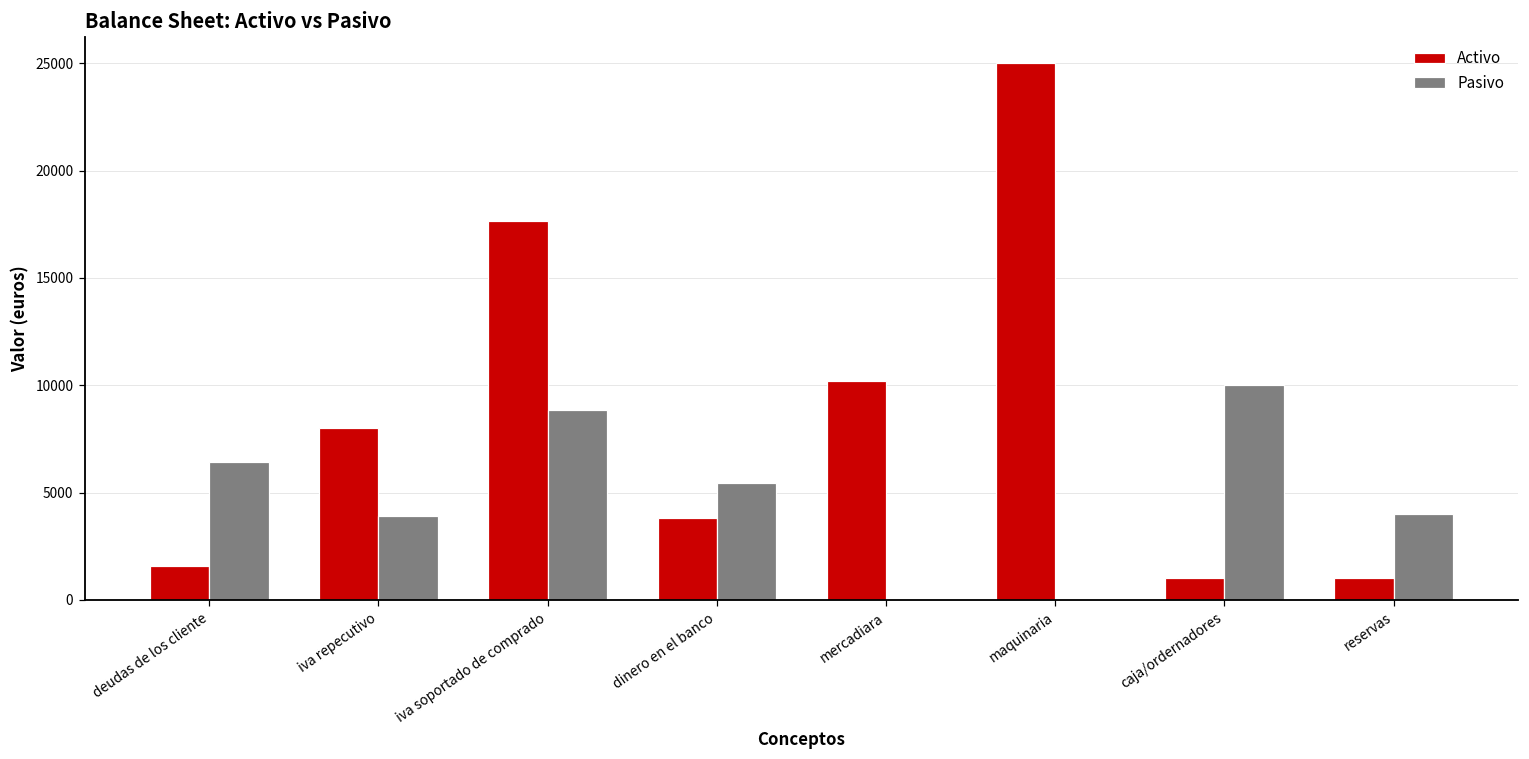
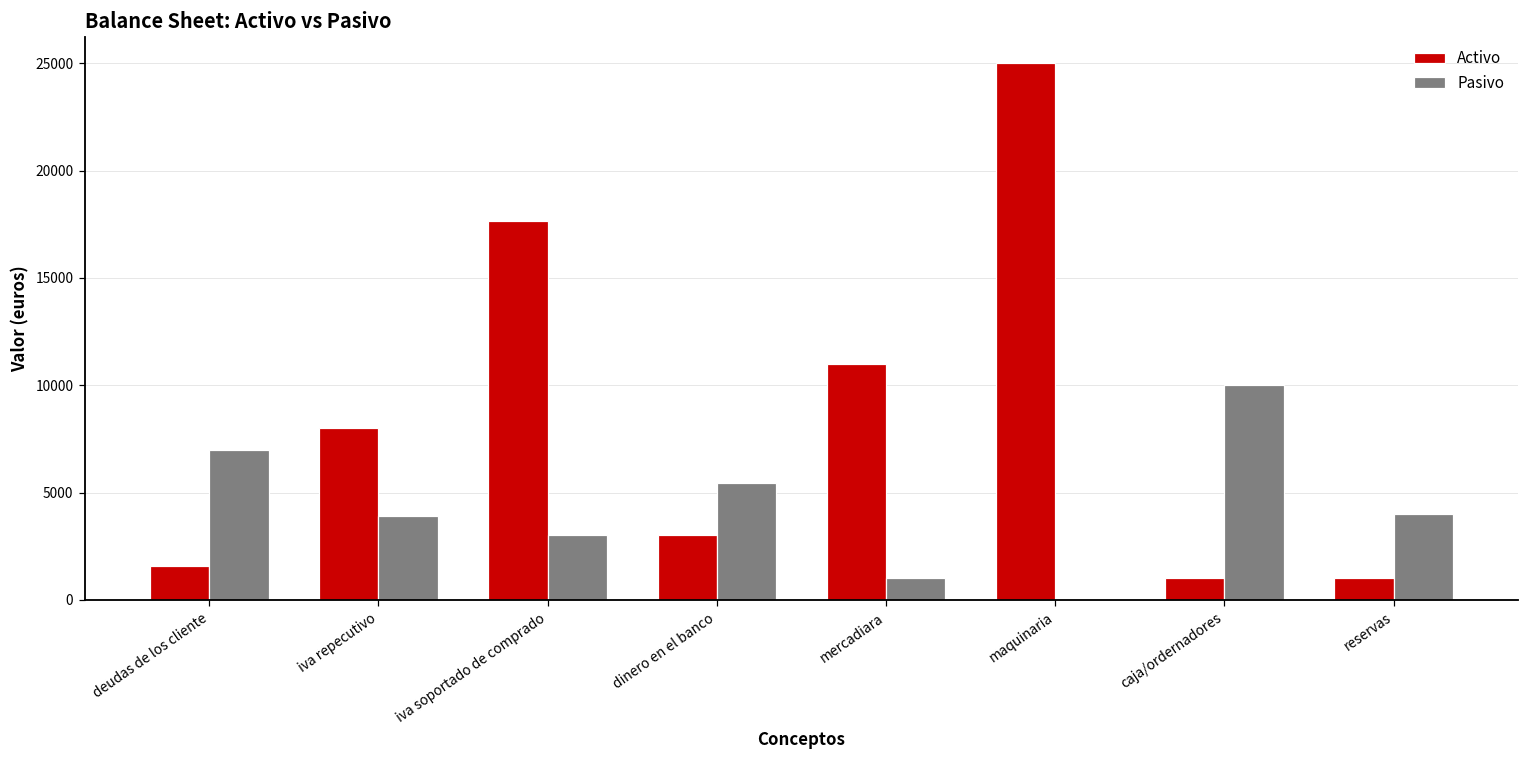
Pasivo, deudas de los cliente: 6400 -> 7000
Pasivo, iva soportado de comprado: 8800 -> 3000
Activo, dinero en el banco: 3800 -> 3000
Activo, mercadiara: 10200 -> 11000
Pasivo, mercadiara: 0 -> 1000
